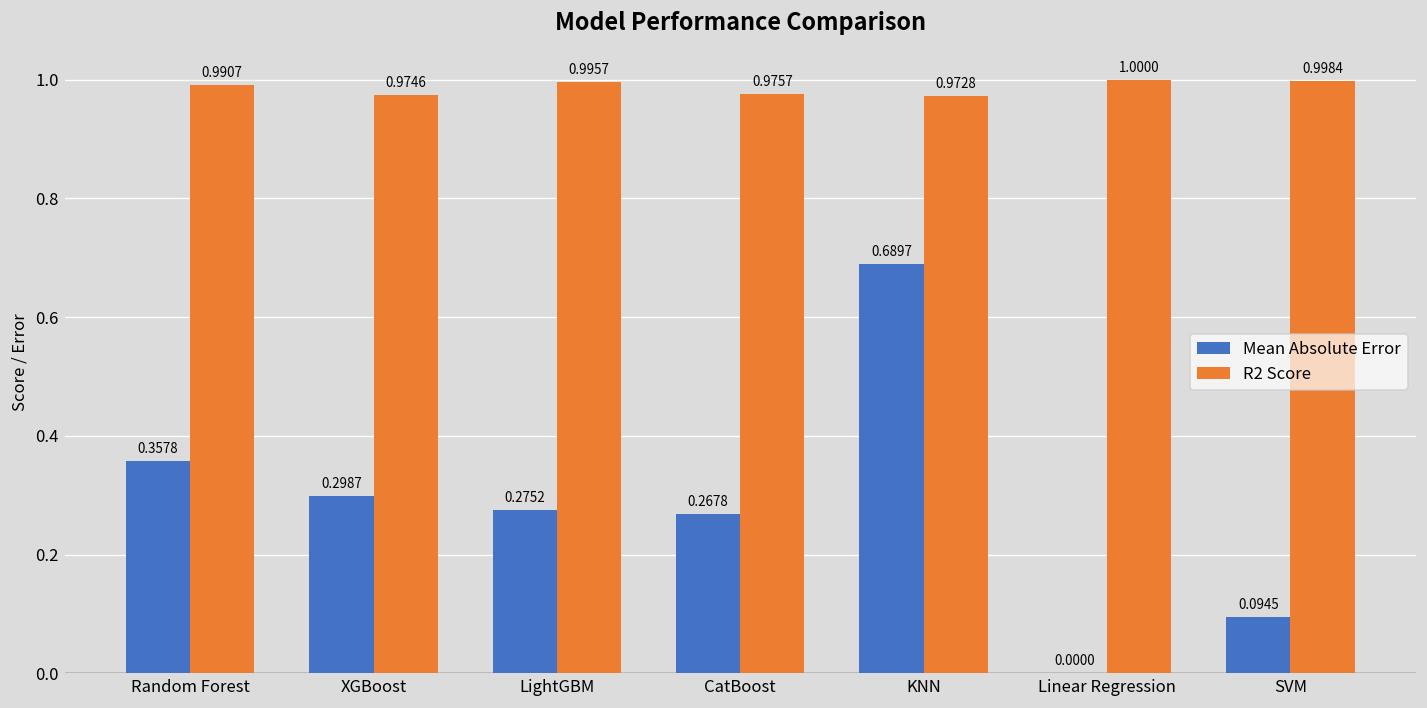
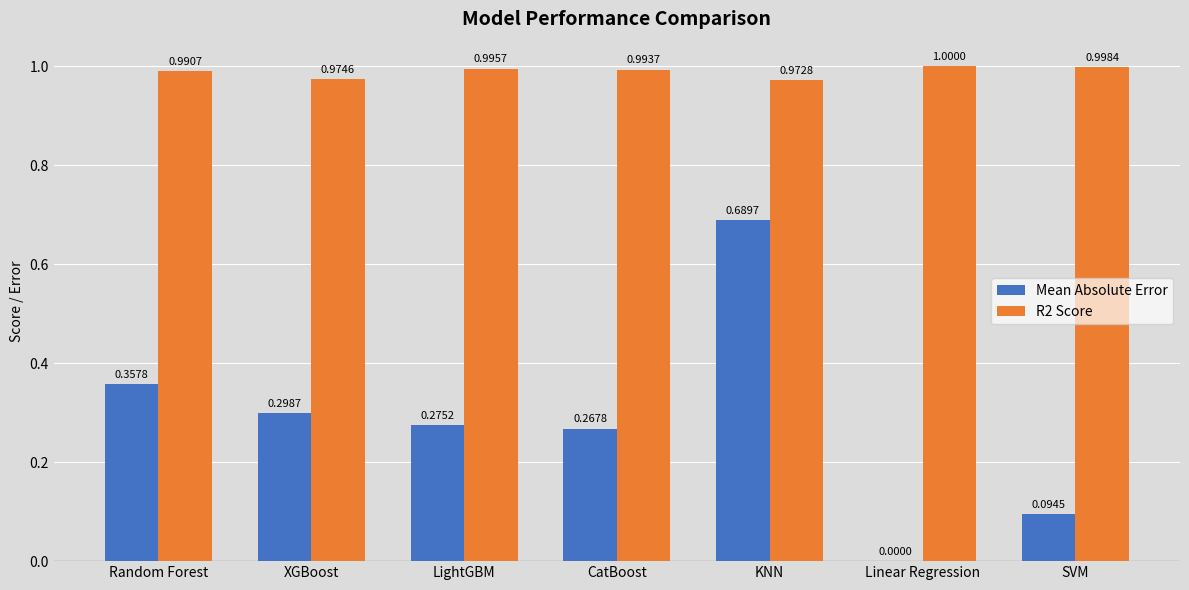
R2 Score, CatBoost: 0.9757 -> 0.9937
